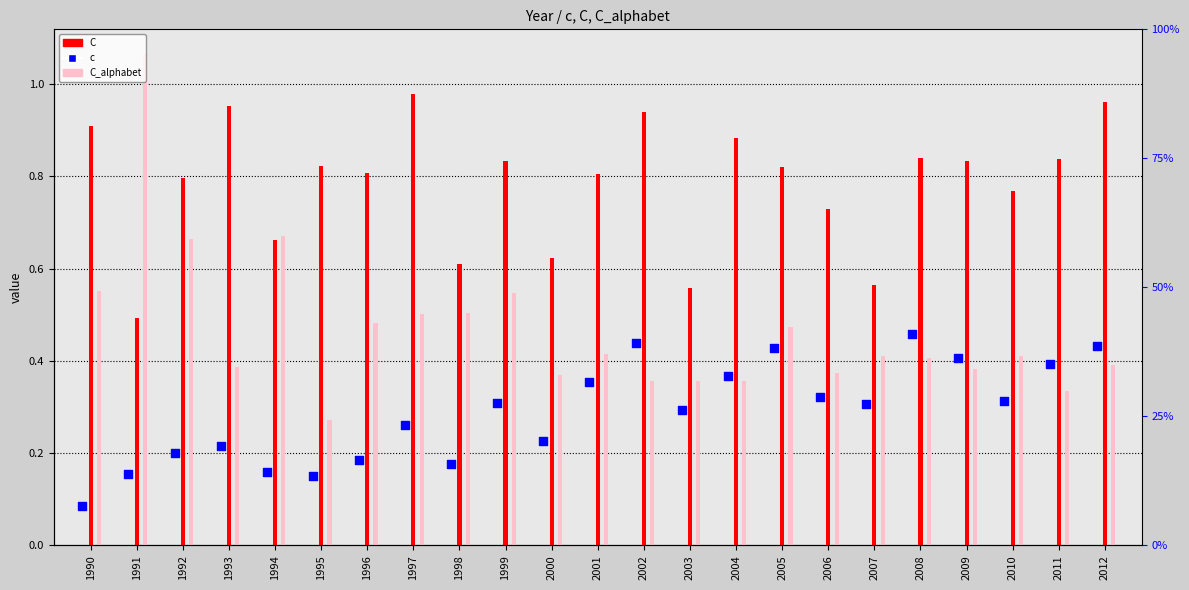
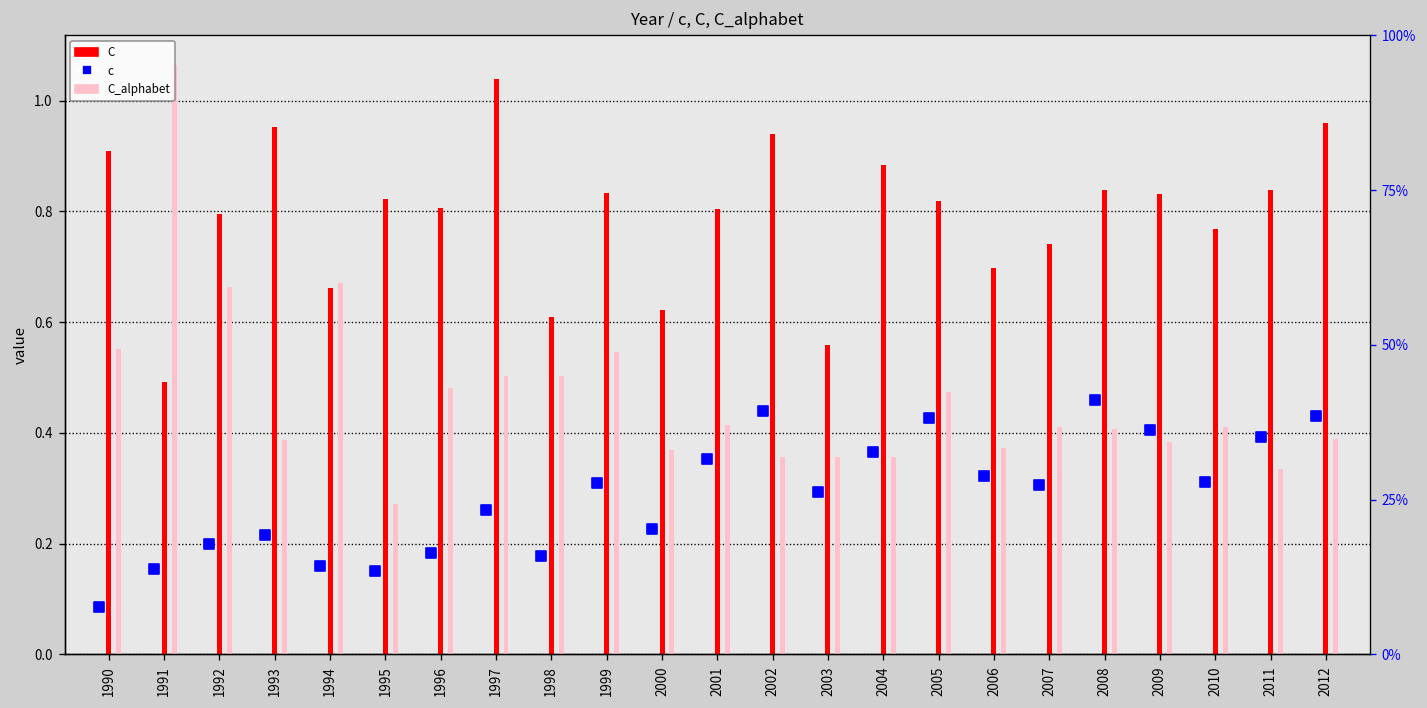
C, 1997: 0.98 -> 1.04
C, 2006: 0.73 -> 0.70
C, 2007: 0.56 -> 0.74
